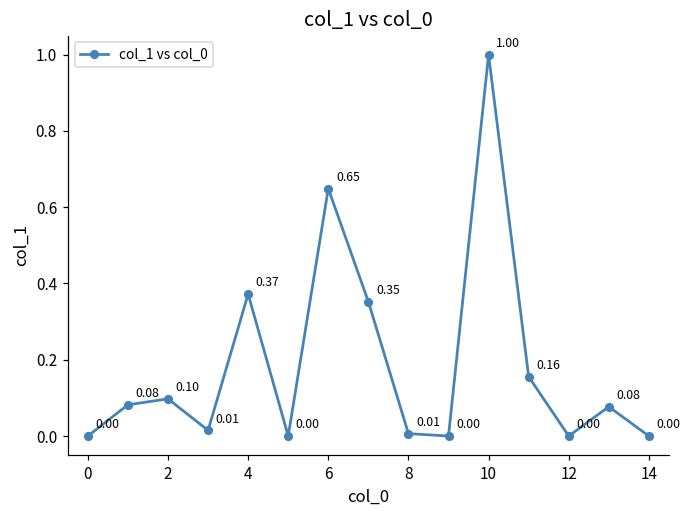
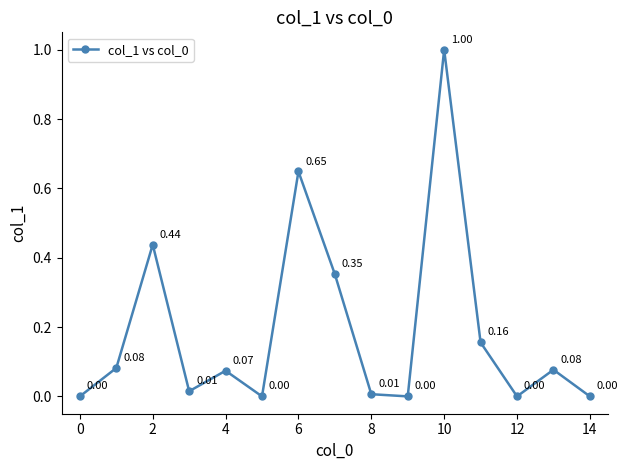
2: 0.10 -> 0.44
4: 0.37 -> 0.07
